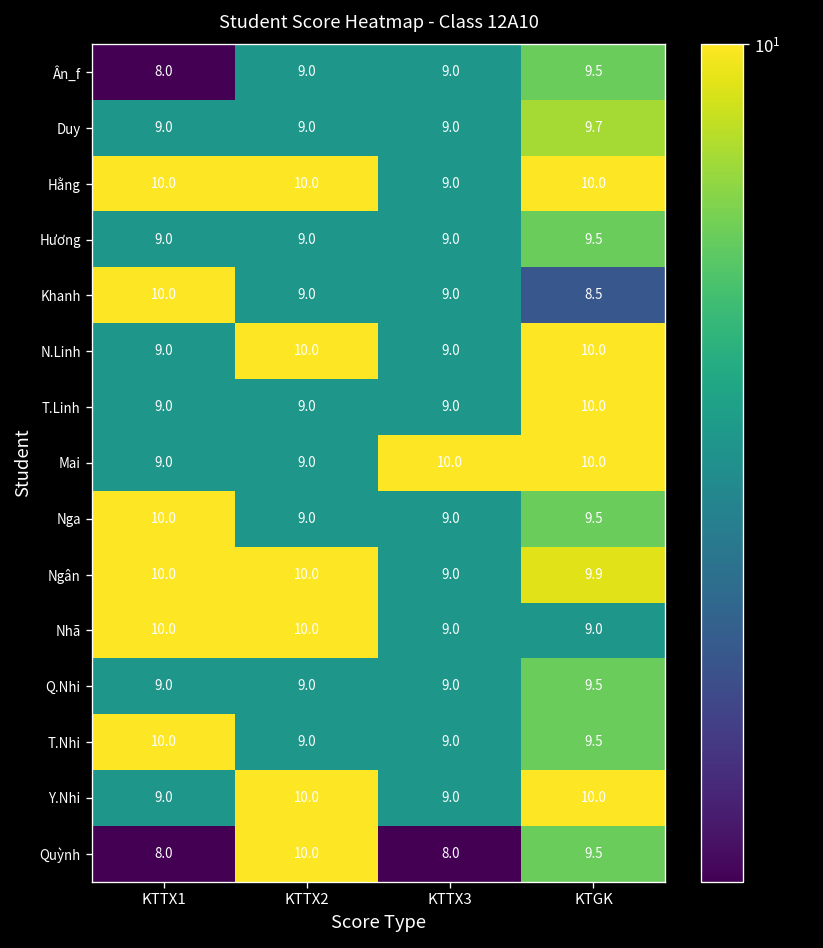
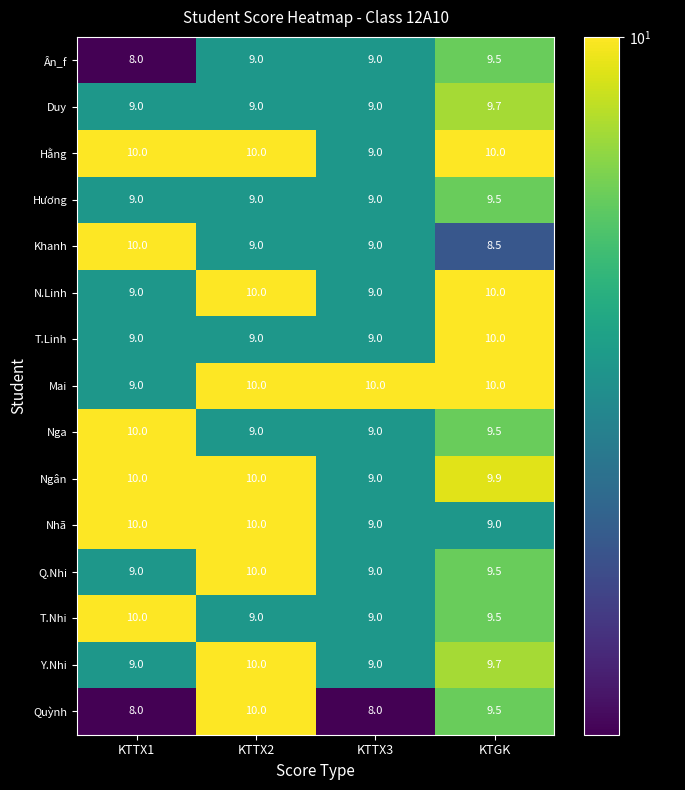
Mai, KTTX2: 9.0 -> 10.0
Q.Nhi, KTTX2: 9.0 -> 10.0
Y.Nhi, KTGK: 10.0 -> 9.7
